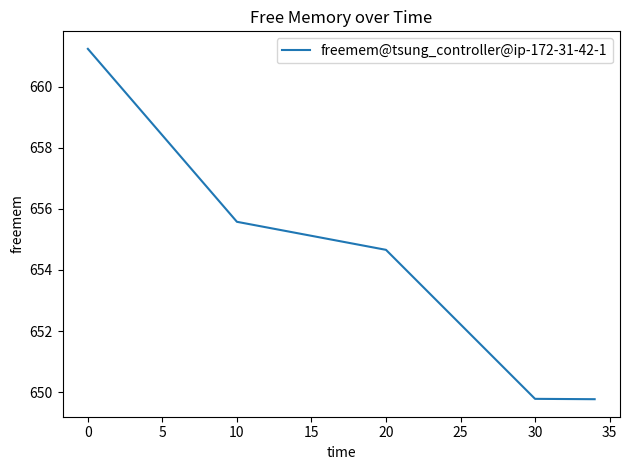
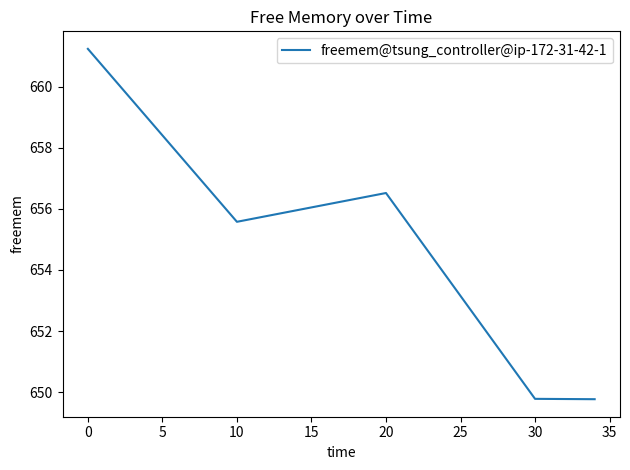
20: 654.7 -> 656.5
